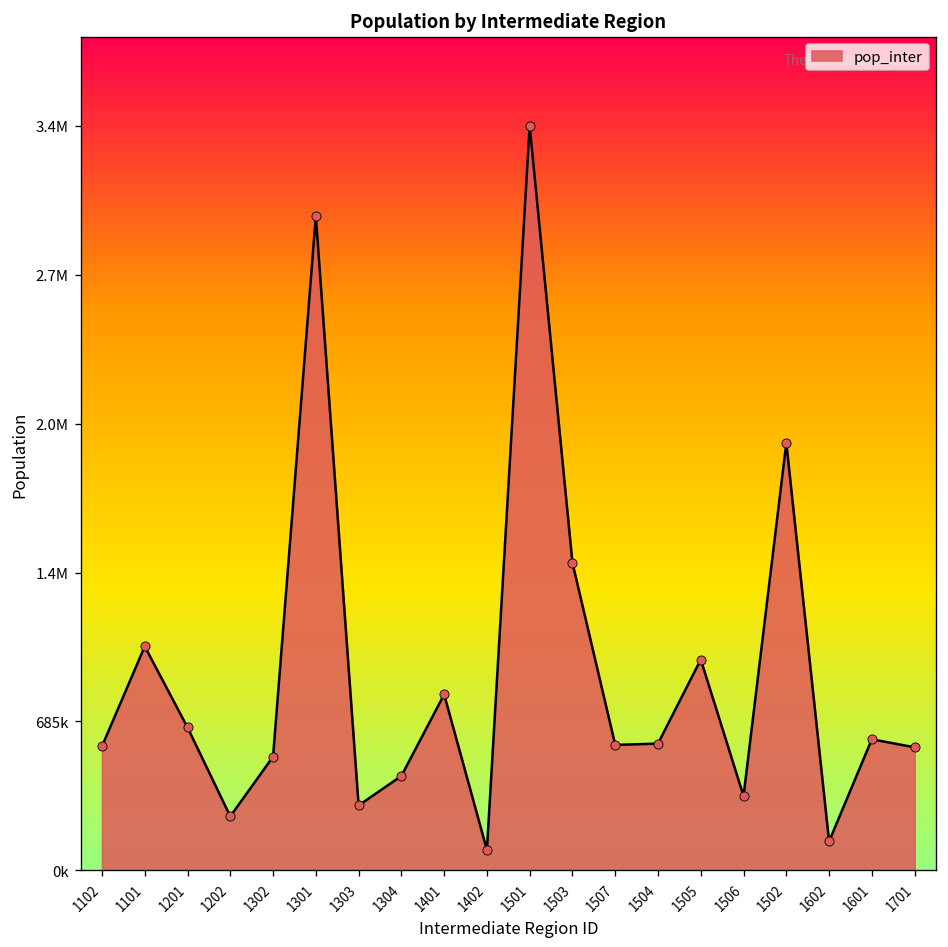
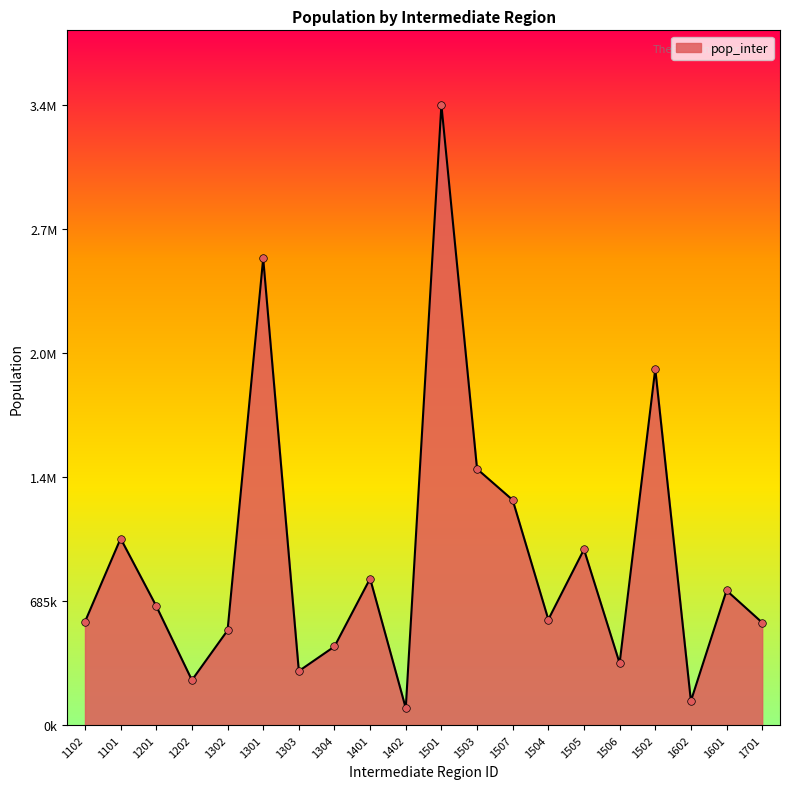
1301: 3010000 -> 2580000
1507: 580000 -> 1240000
1601: 600000 -> 740000
